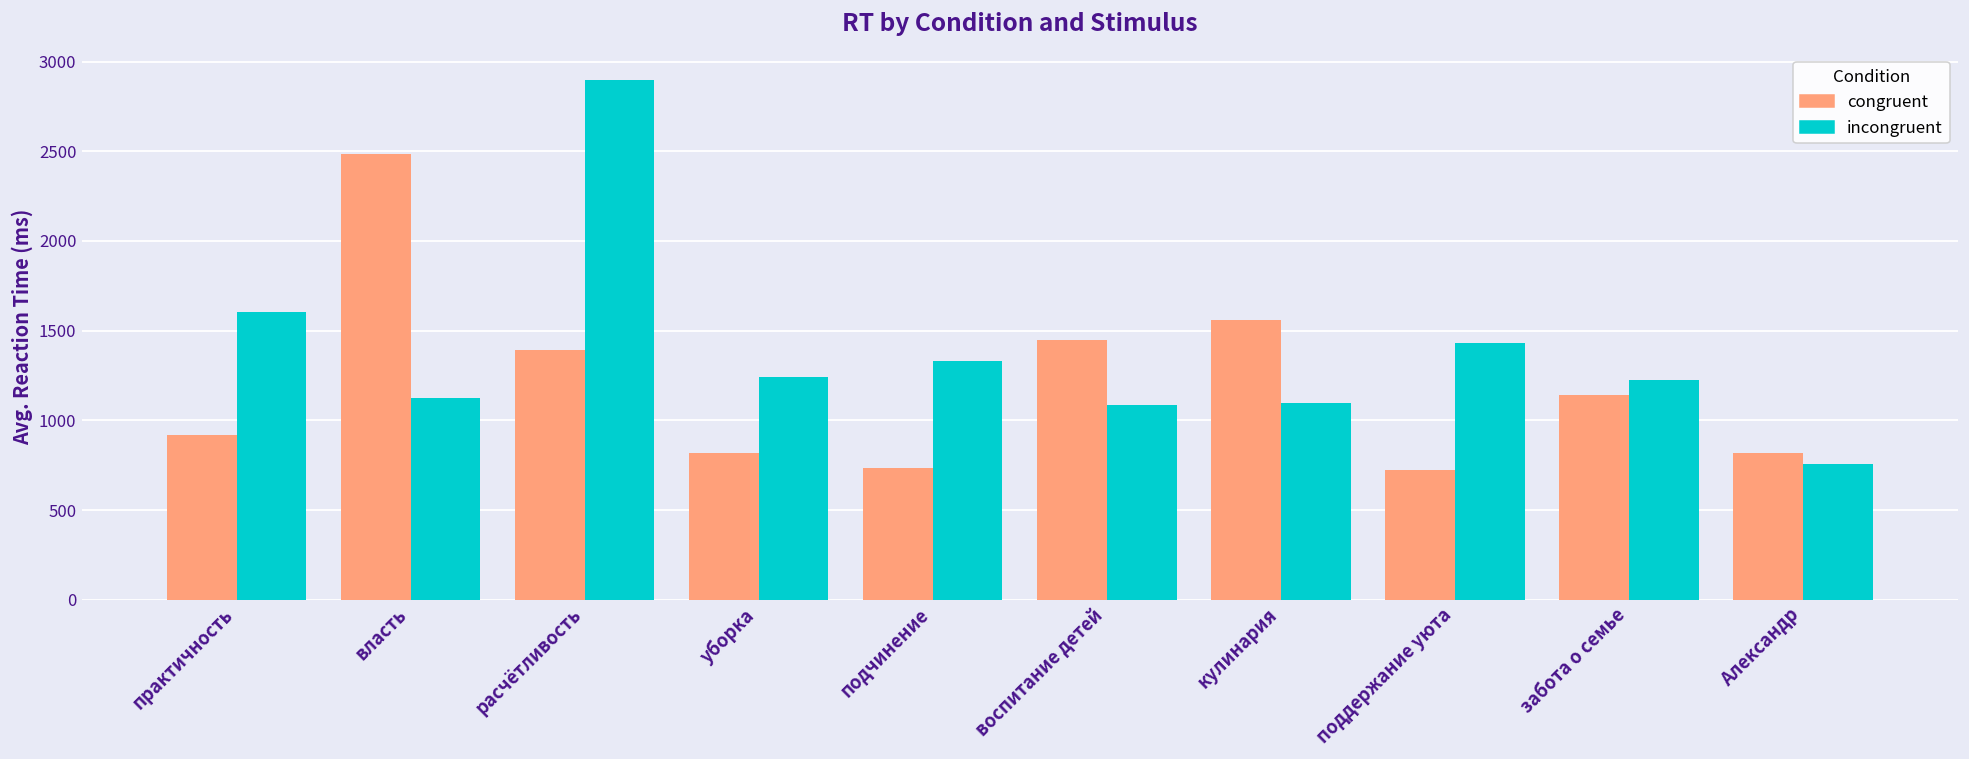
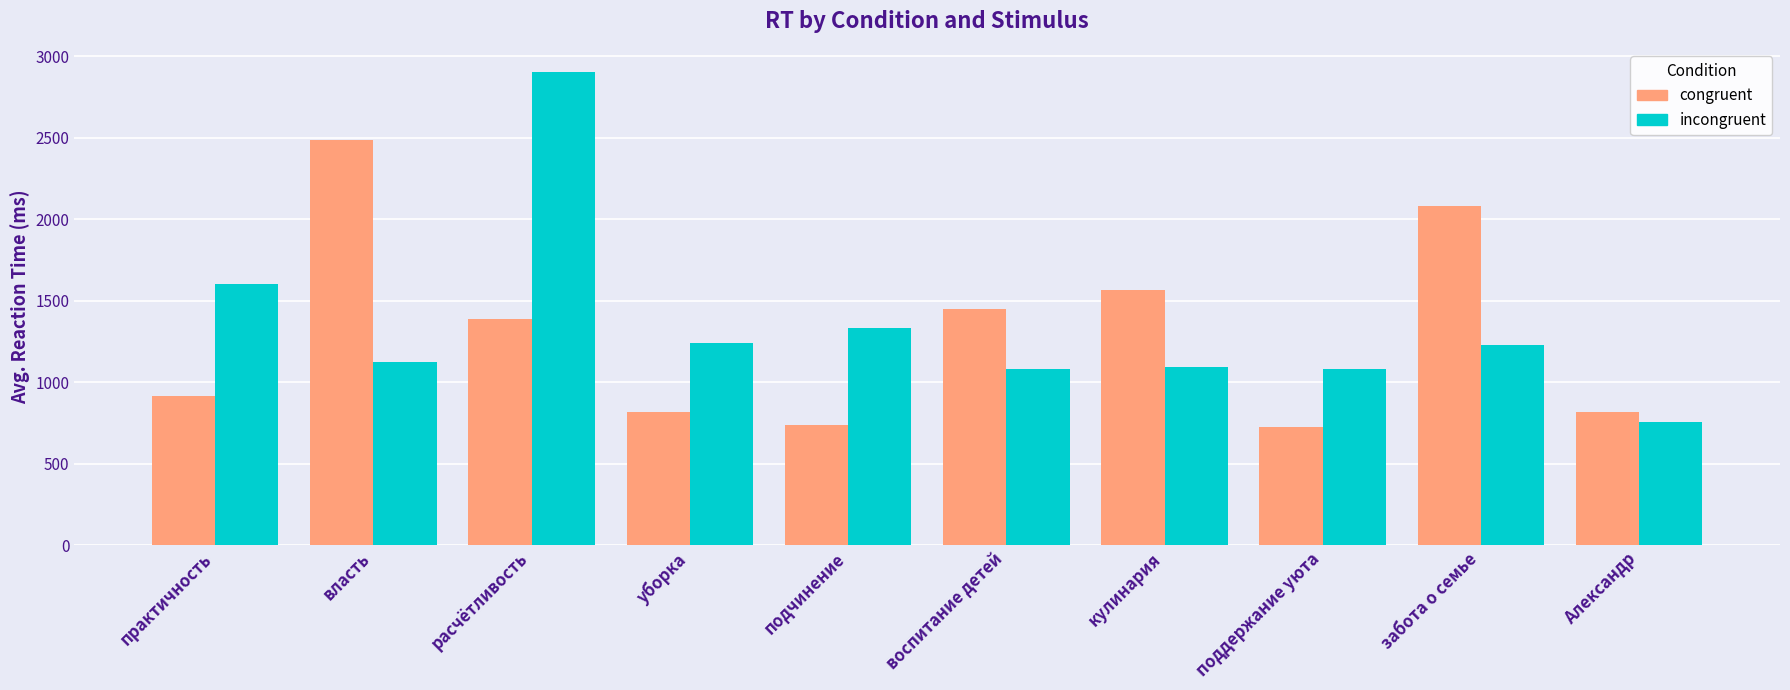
incongruent, поддержание уюта: 1430 -> 1080
congruent, забота о семье: 1140 -> 2080
